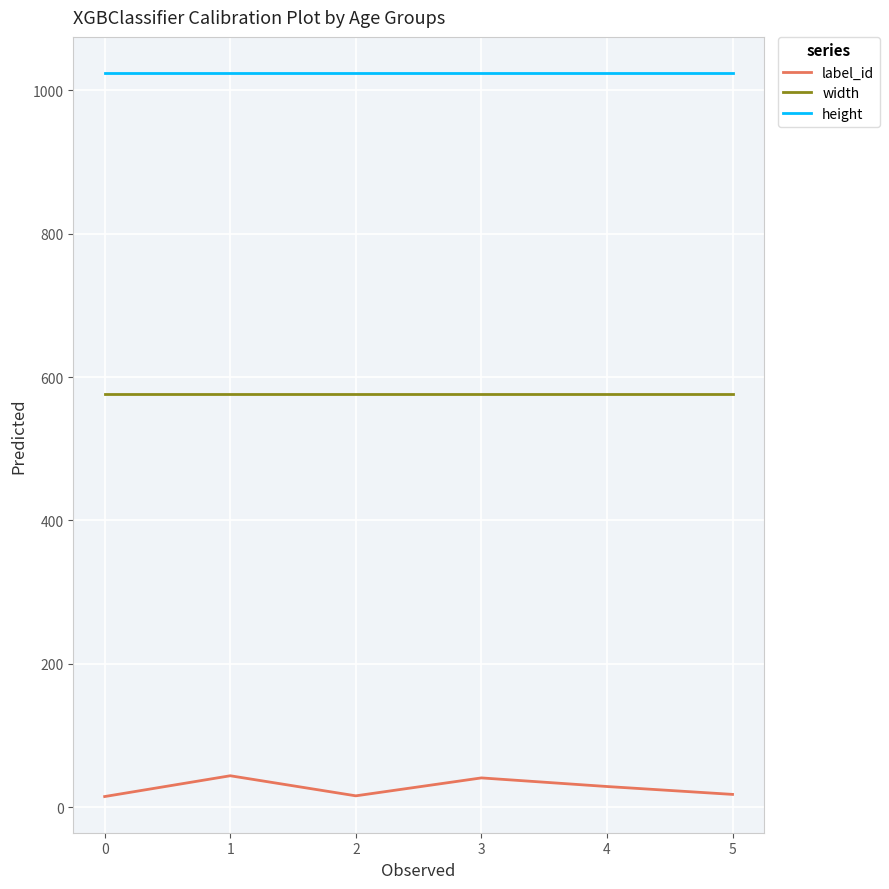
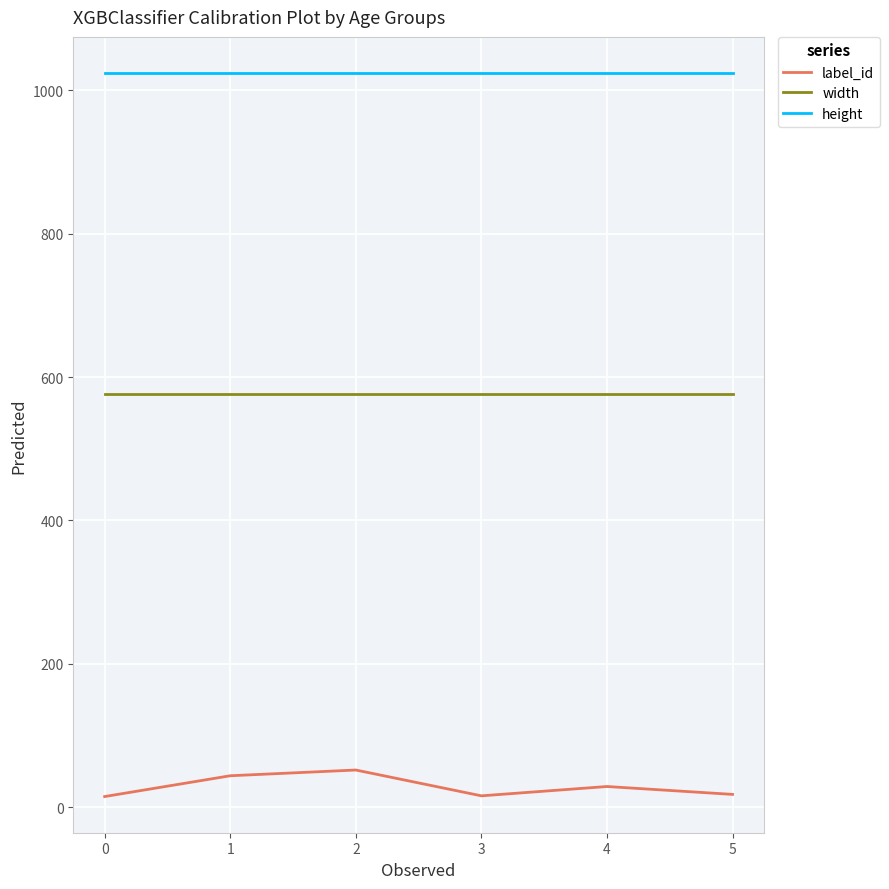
label_id, 2: 20 -> 50
label_id, 3: 40 -> 20
